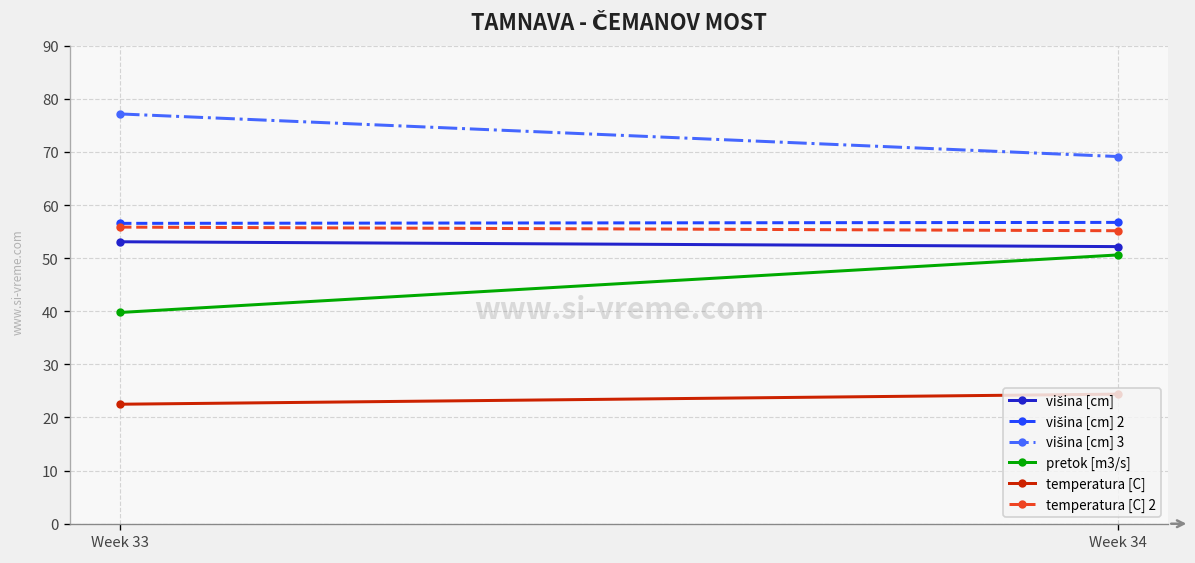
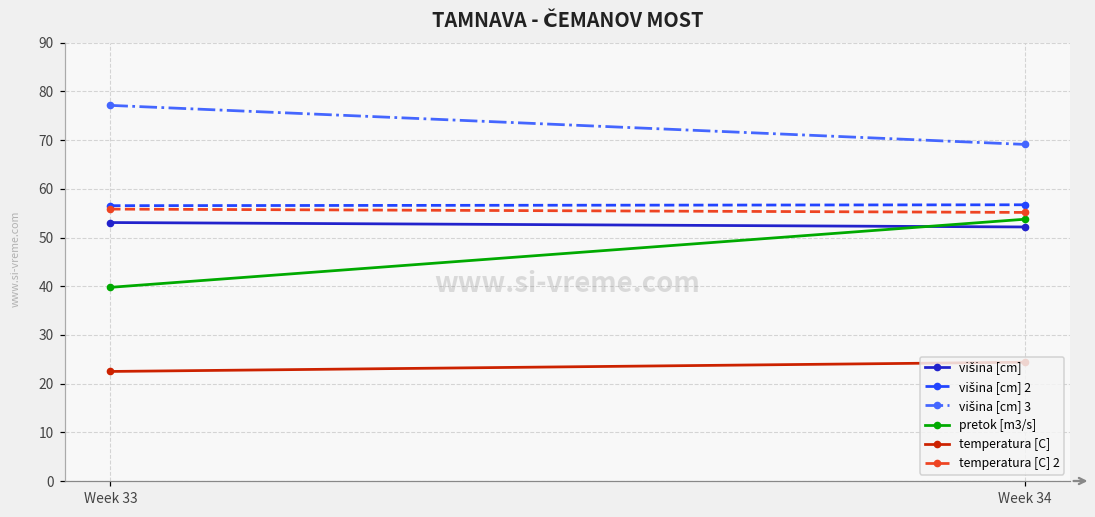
pretok [m3/s], Week 34: 51 -> 54
